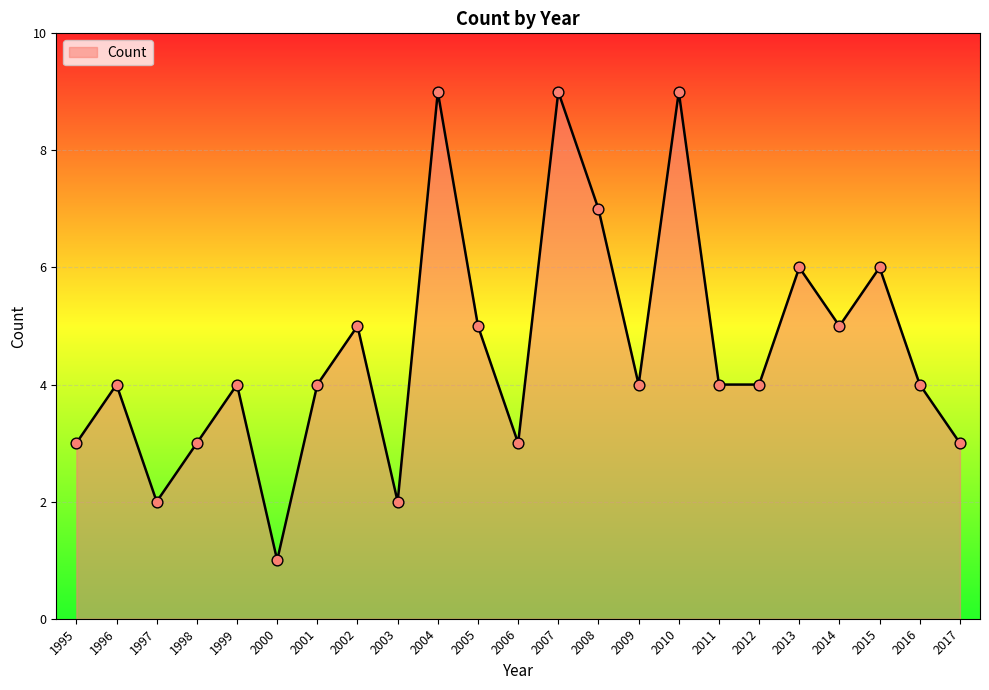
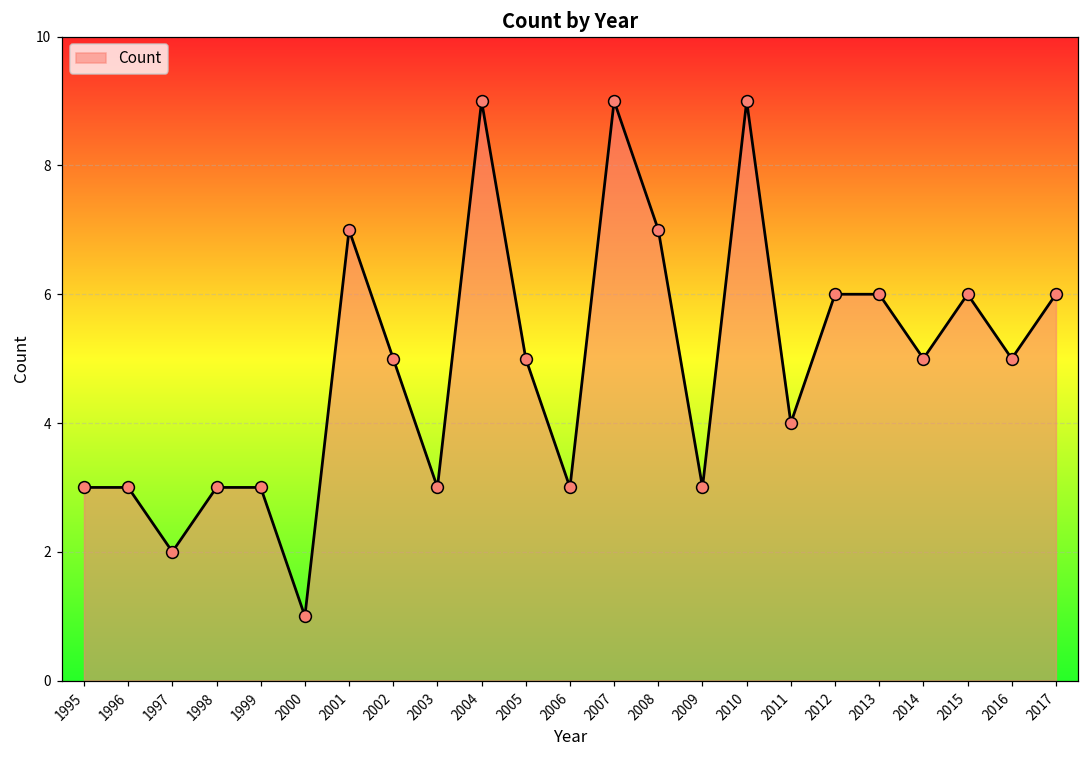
1996: 4 -> 3
1999: 4 -> 3
2001: 4 -> 7
2003: 2 -> 3
2009: 4 -> 3
2012: 4 -> 6
2016: 4 -> 5
2017: 3 -> 6
